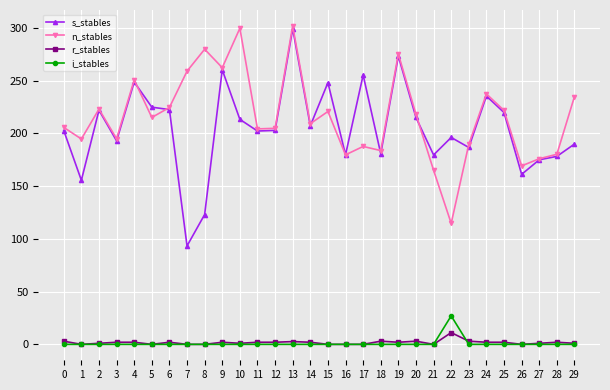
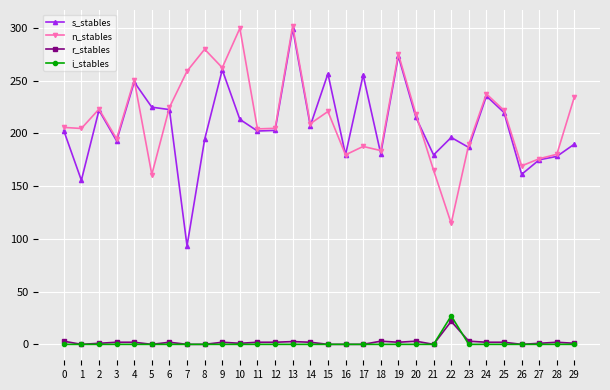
n_stables, 1: 195 -> 205
n_stables, 5: 215 -> 161
s_stables, 8: 123 -> 194
s_stables, 15: 248 -> 257
r_stables, 22: 11 -> 22
